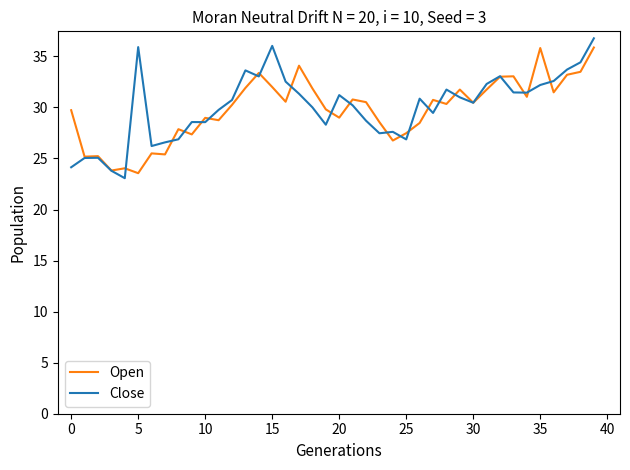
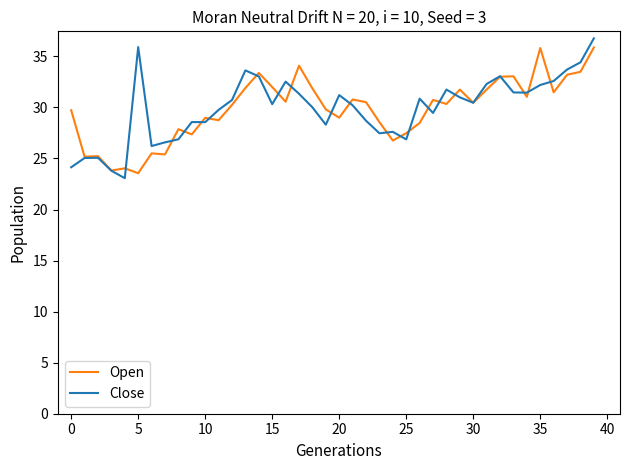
Close, 15: 36.0 -> 30.3
